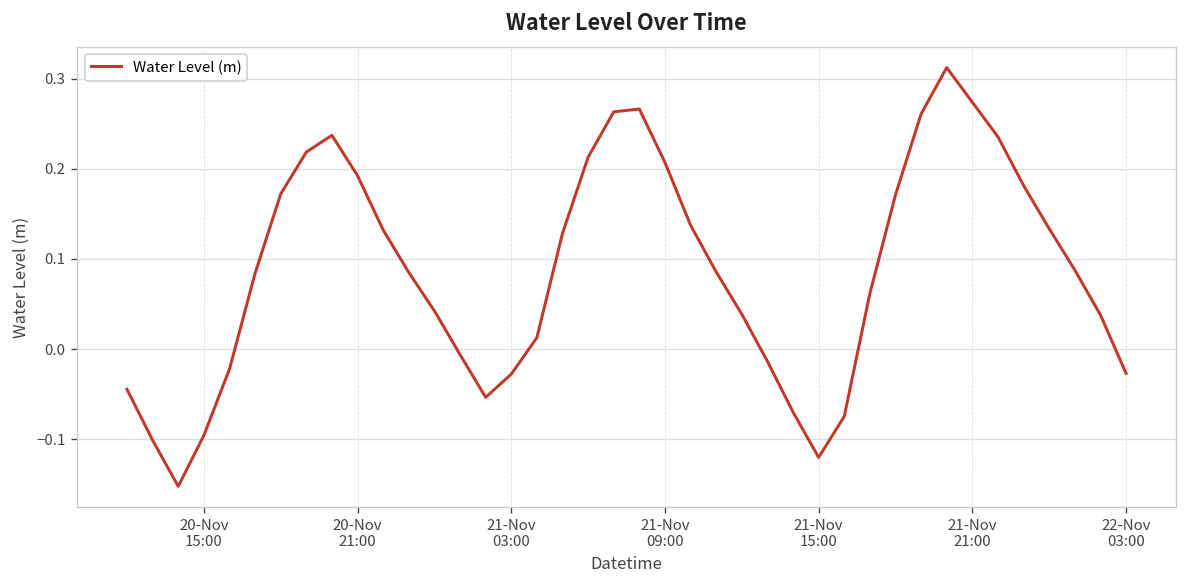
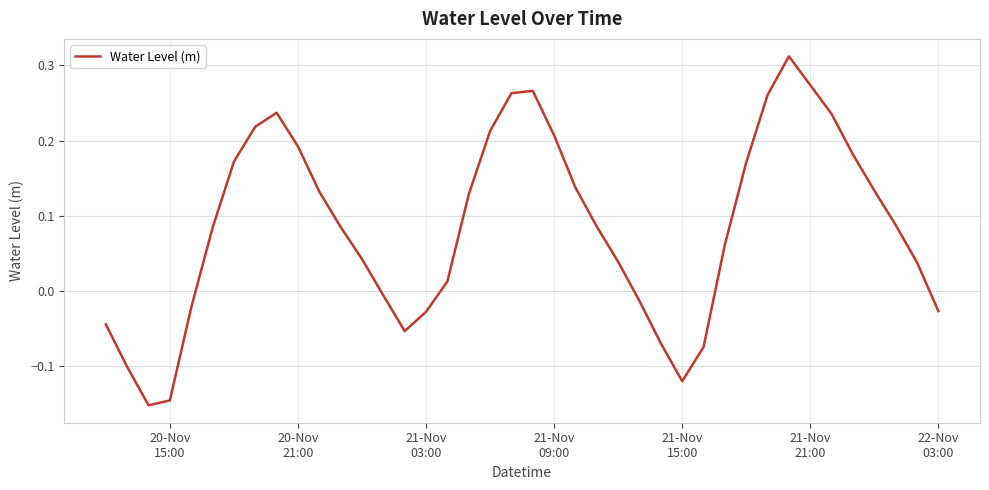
20-Nov 15:00: -0.10 -> -0.15
